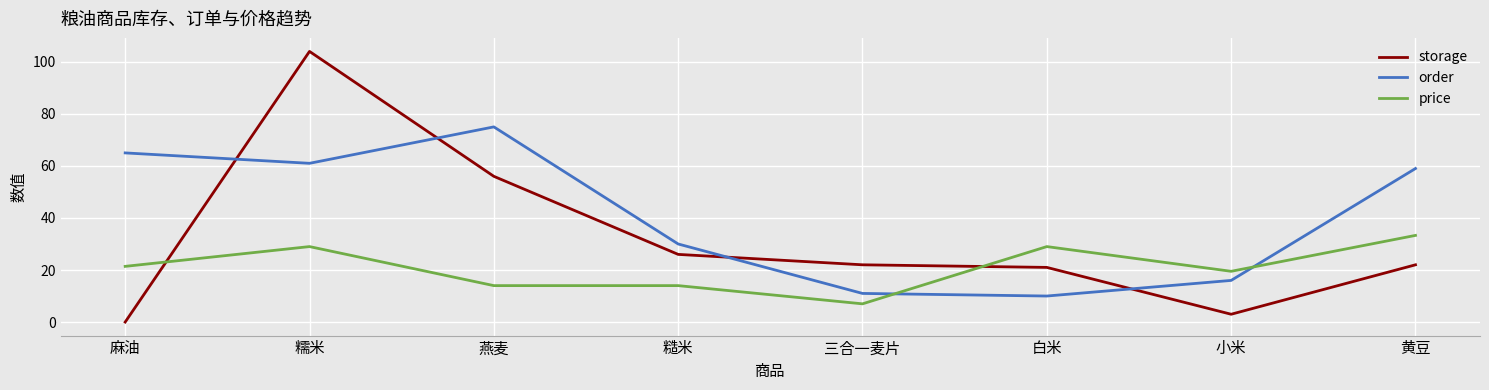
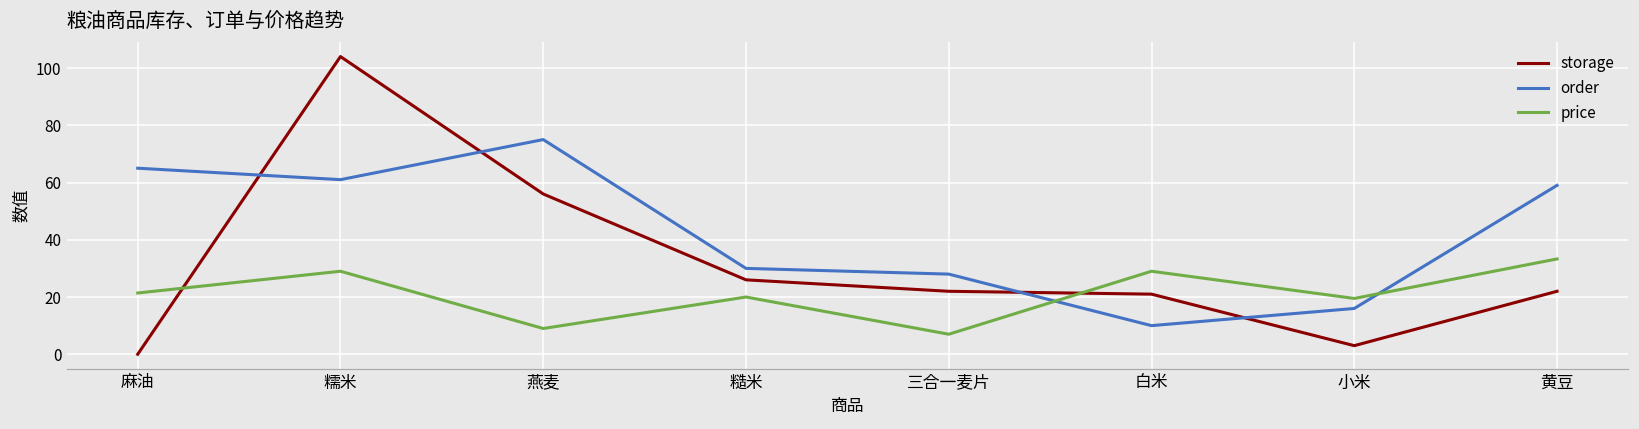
price, 燕麦: 14 -> 9
price, 糙米: 14 -> 20
order, 三合一麦片: 11 -> 28
